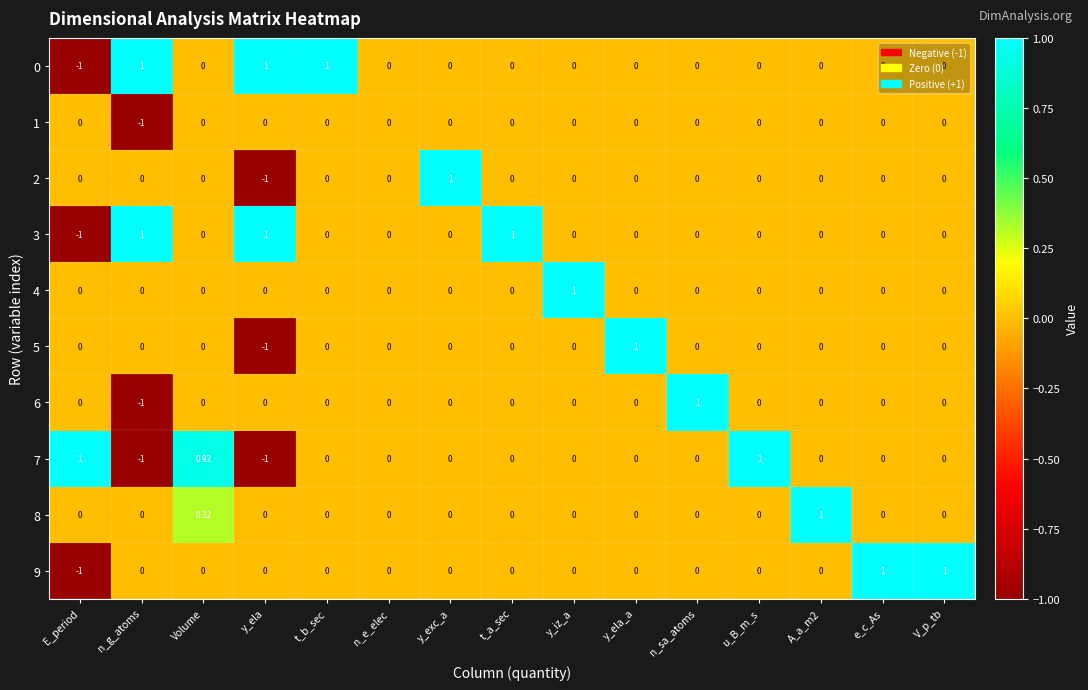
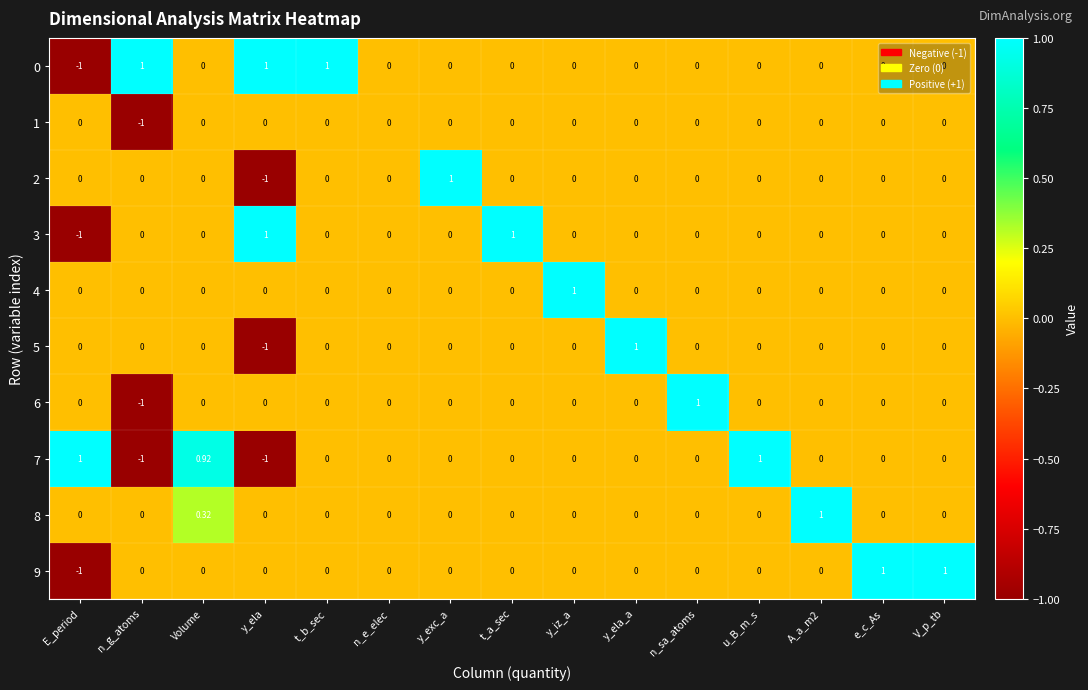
3, n_g_atoms: 1 -> 0
